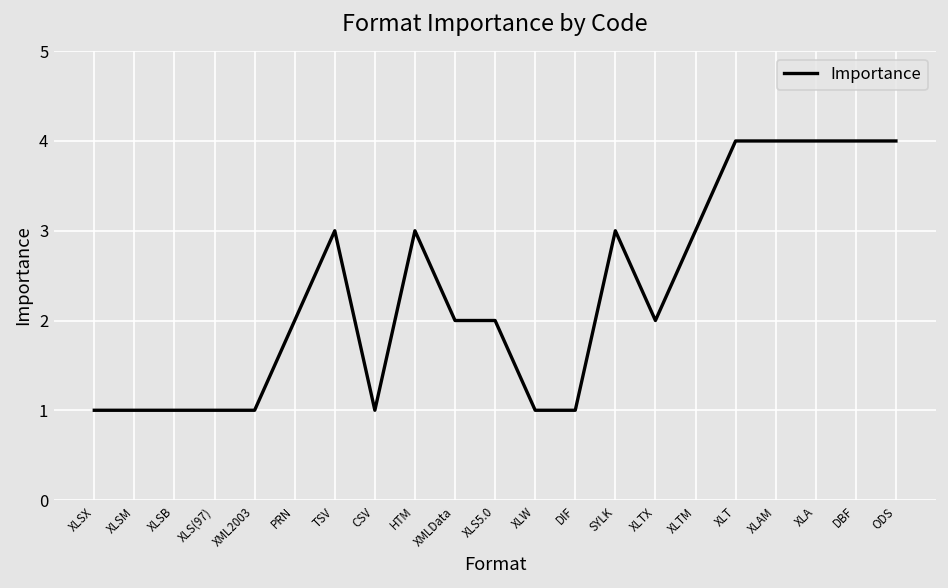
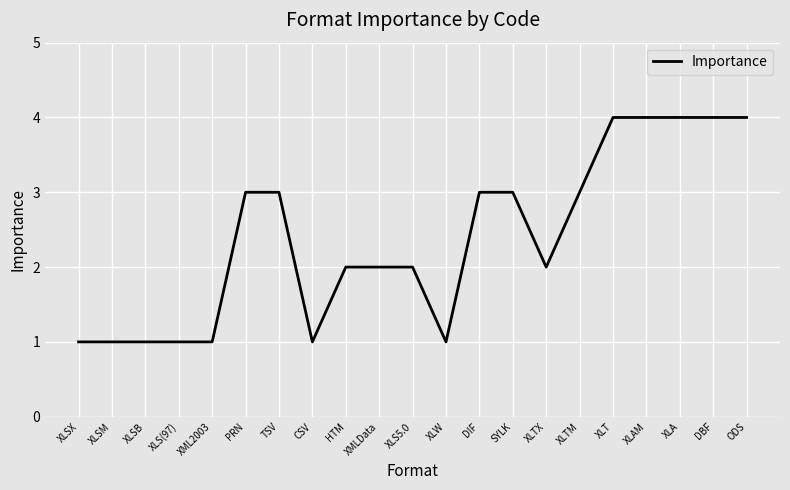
PRN: 2 -> 3
HTM: 3 -> 2
DIF: 1 -> 3
